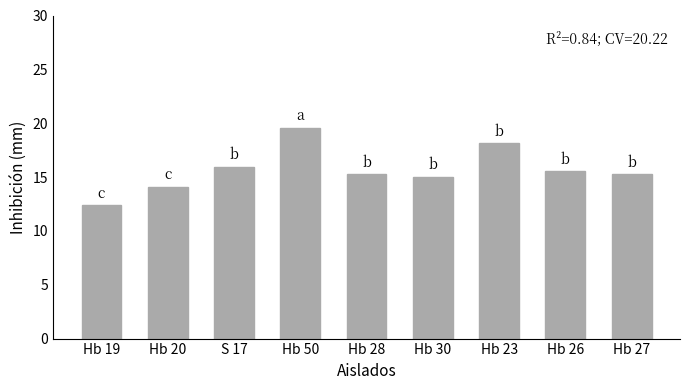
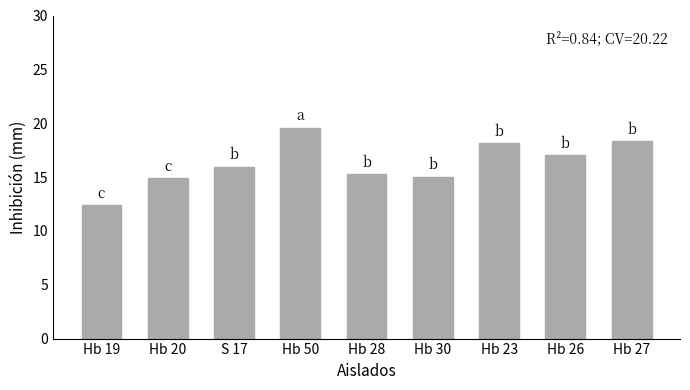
Hb 20: 14.1 -> 14.9
Hb 26: 15.6 -> 17.0
Hb 27: 15.3 -> 18.3
